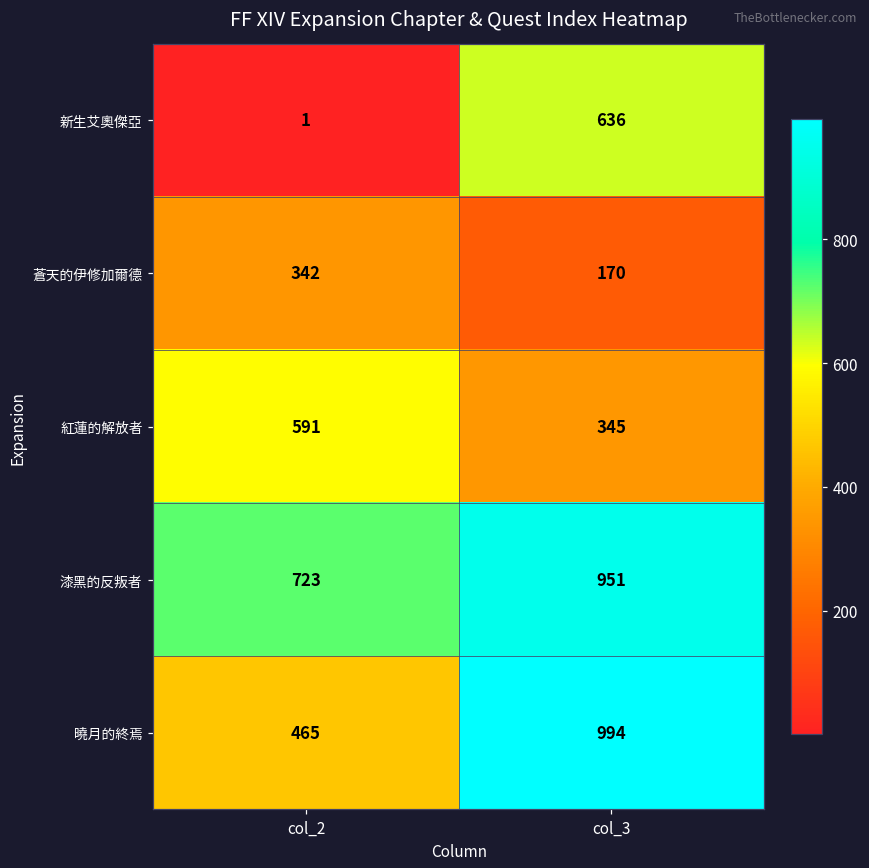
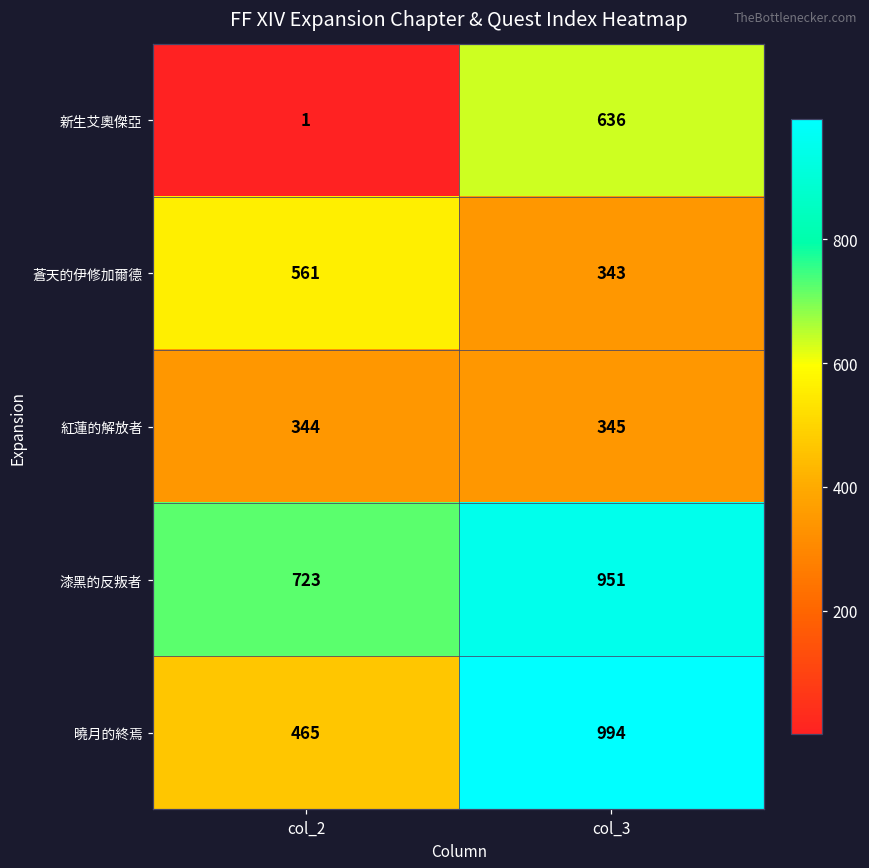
蒼天的伊修加爾德, col_2: 342 -> 561
蒼天的伊修加爾德, col_3: 170 -> 343
紅蓮的解放者, col_2: 591 -> 344
